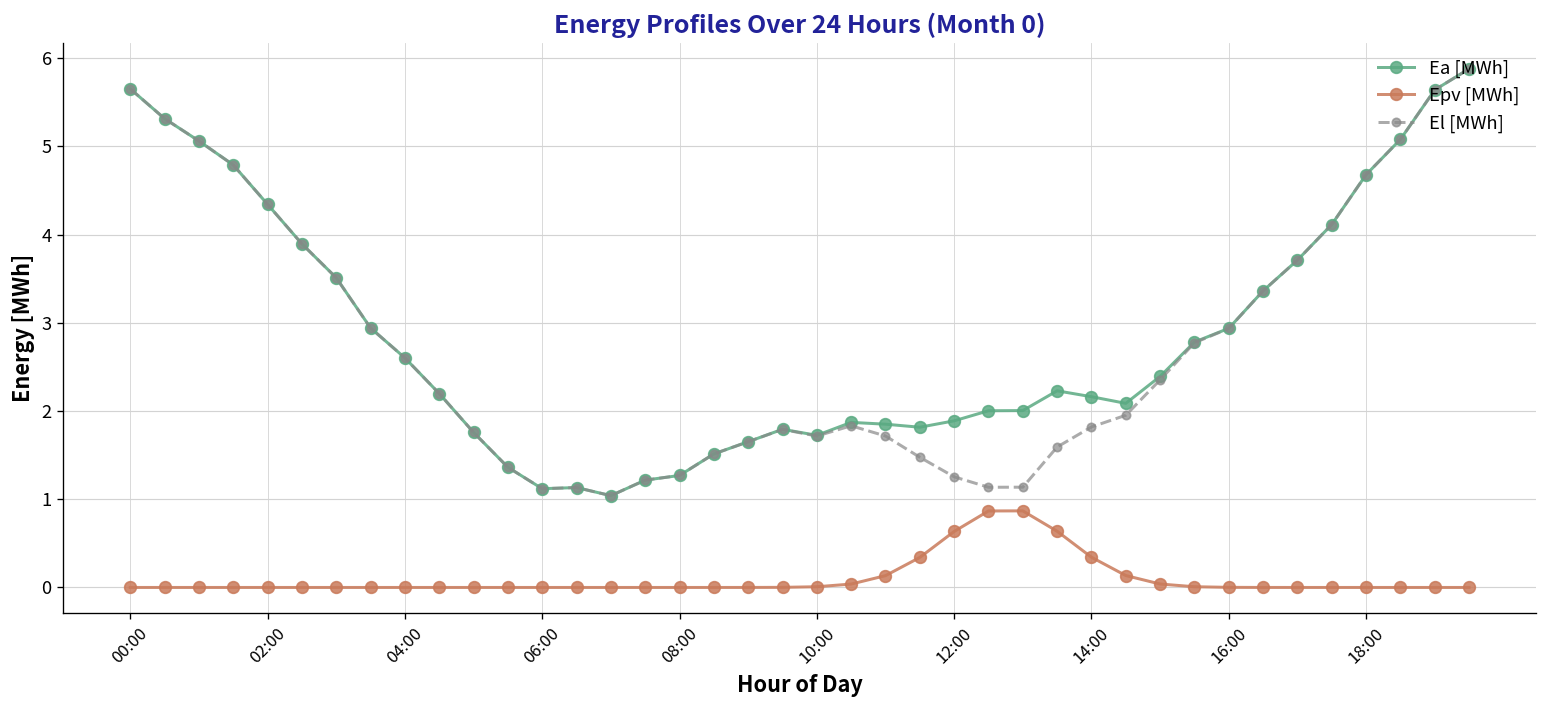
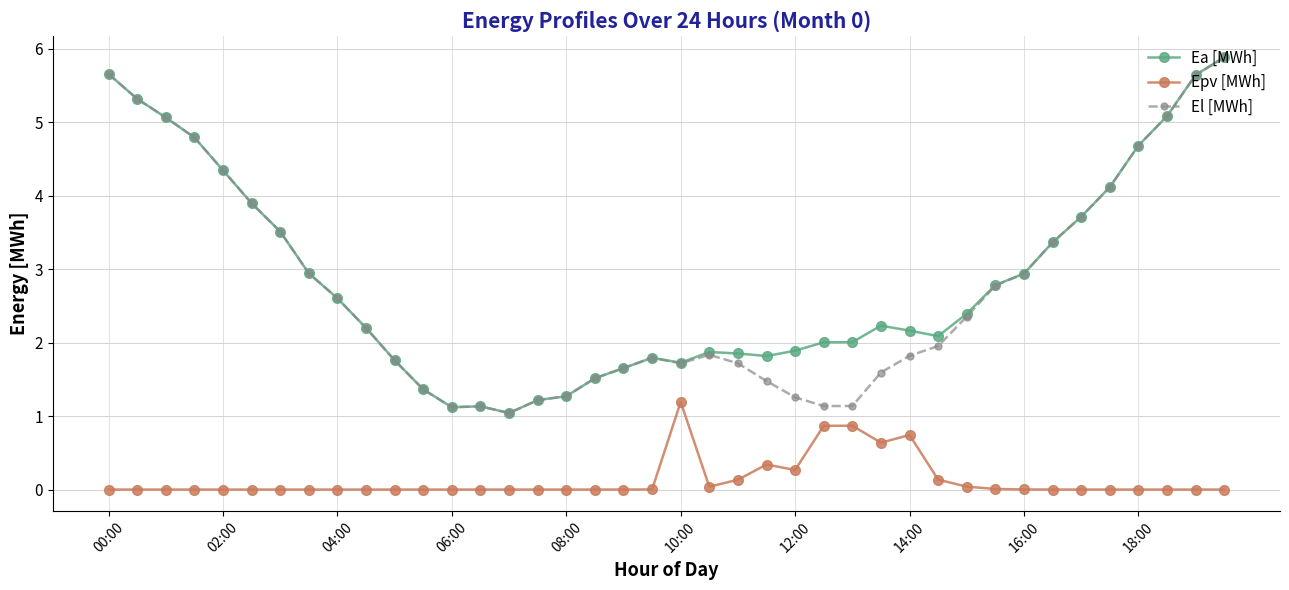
Epv [MWh], 10:00: 0.0 -> 1.2
Epv [MWh], 12:00: 0.6 -> 0.3
Epv [MWh], 14:00: 0.3 -> 0.7
